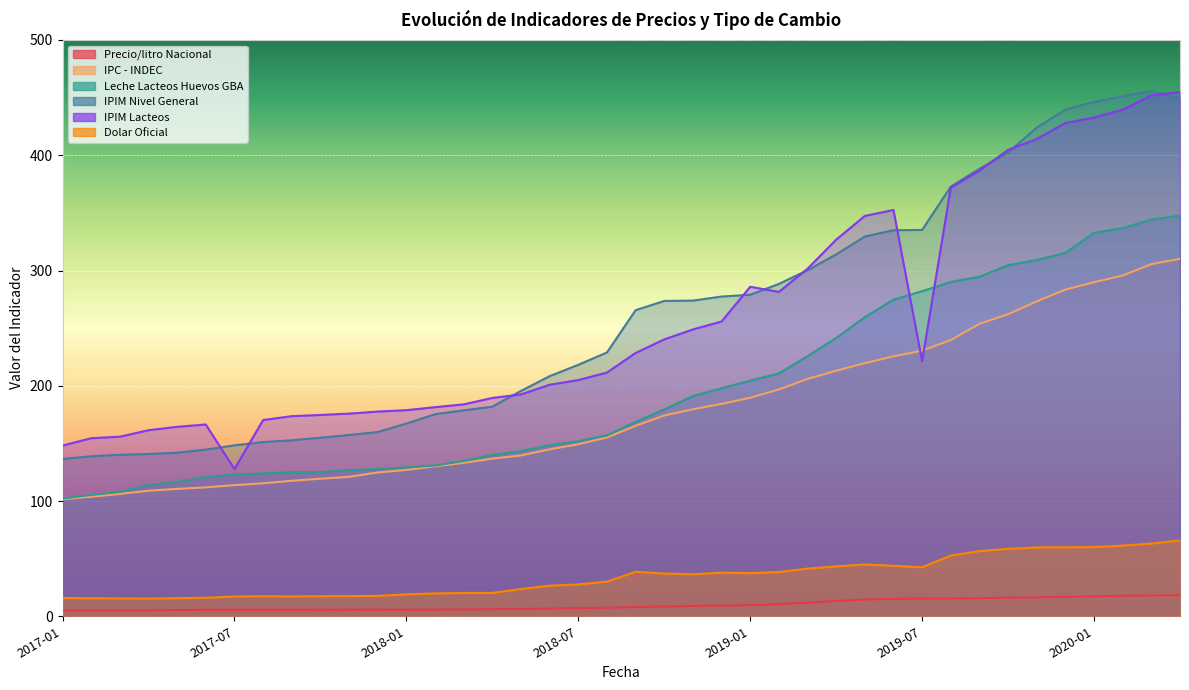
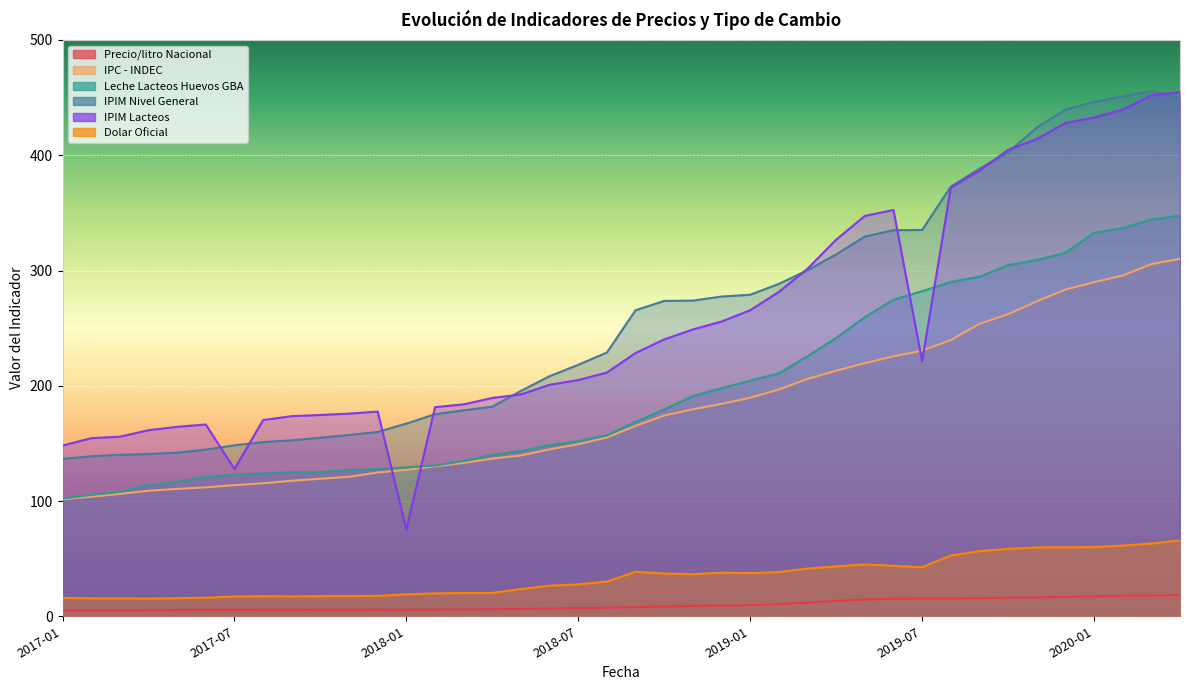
IPIM Lacteos, 2018-01: 179 -> 75
IPIM Lacteos, 2019-01: 286 -> 266
